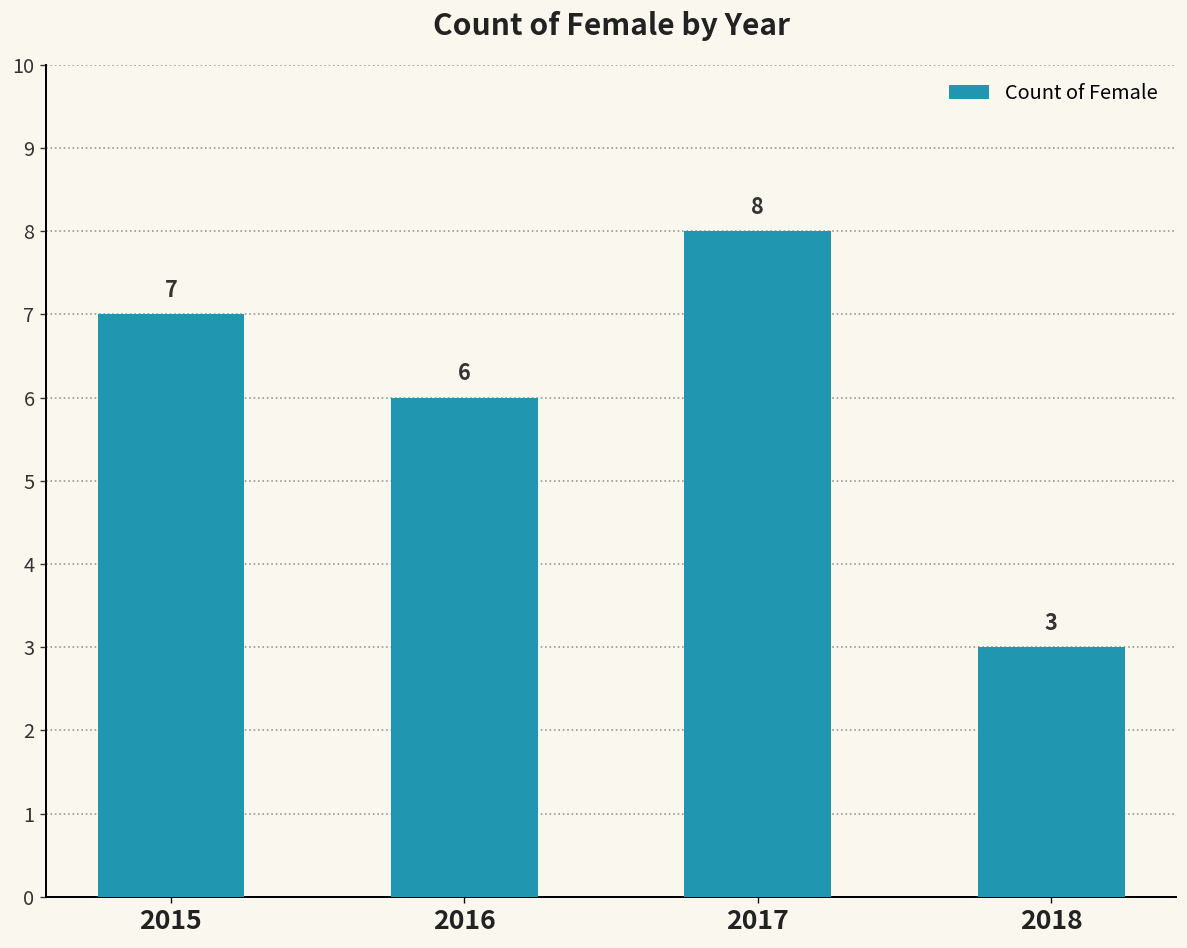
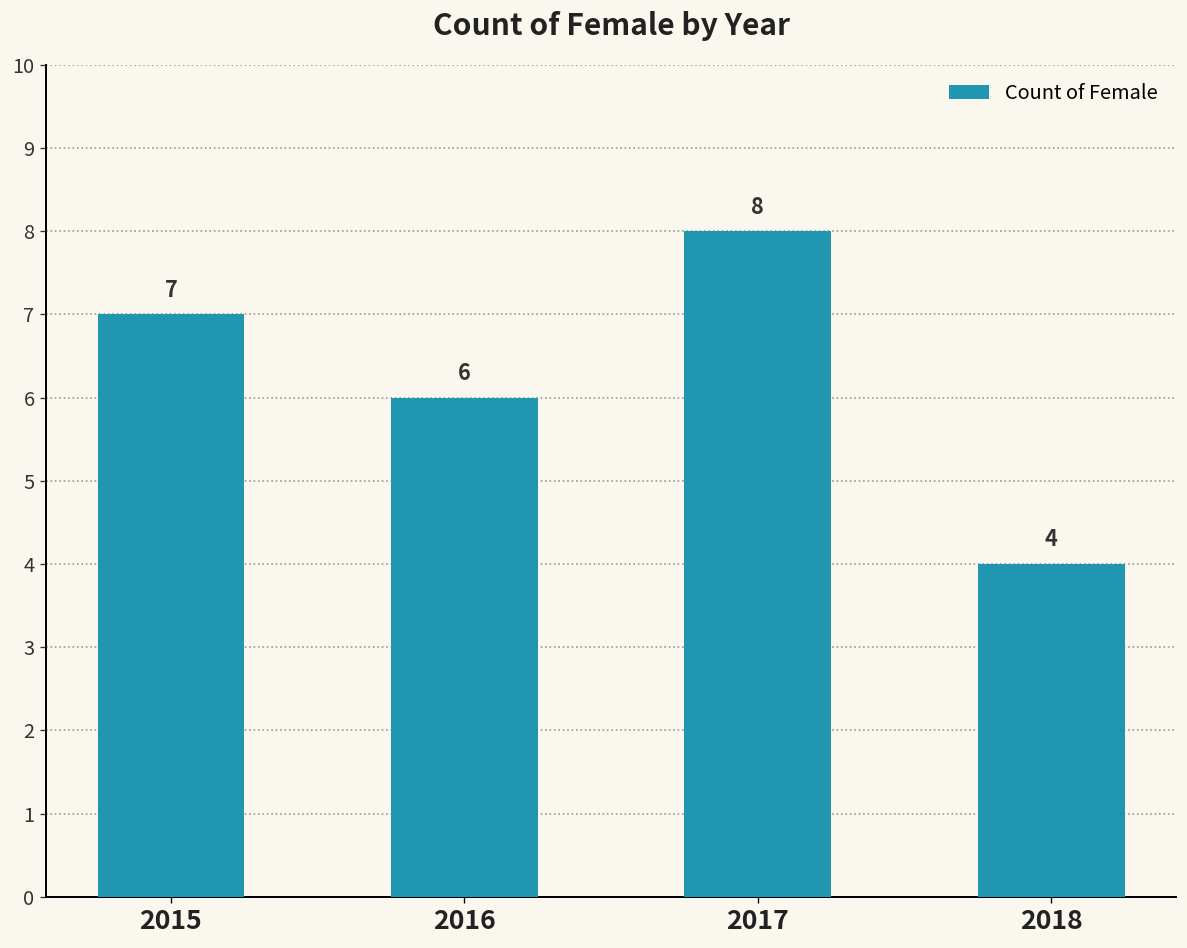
2018: 3 -> 4
